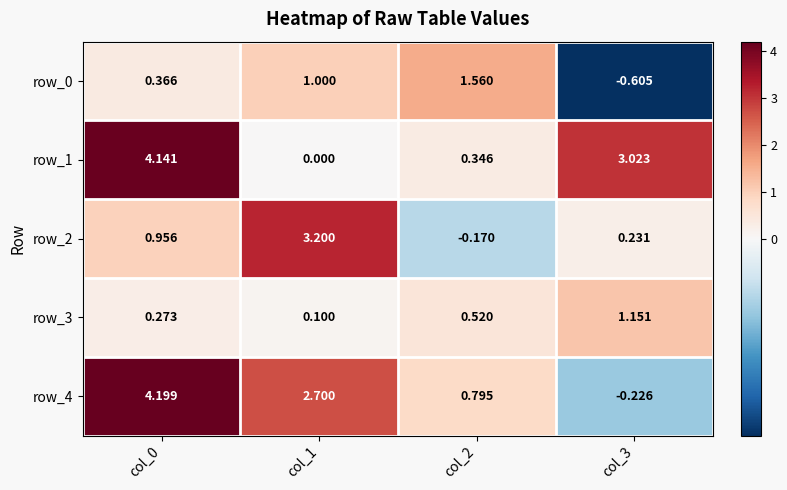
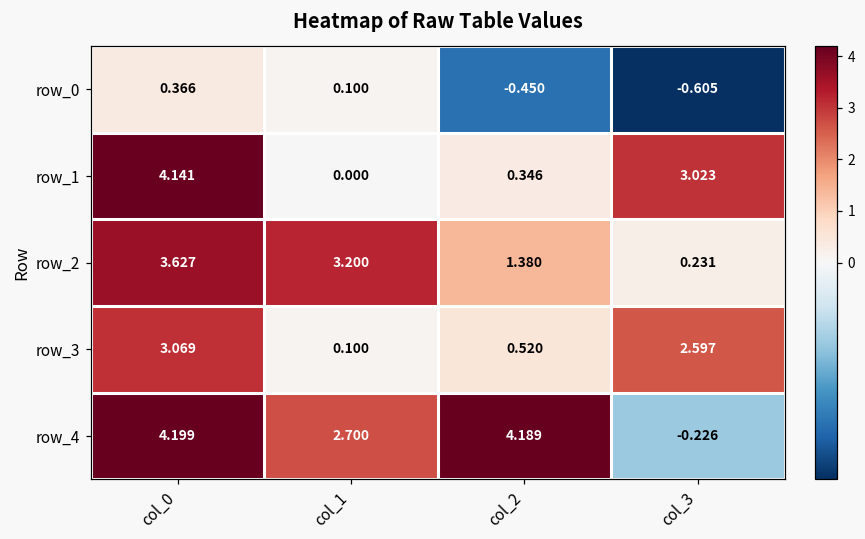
row_0, col_1: 1.000 -> 0.100
row_0, col_2: 1.560 -> -0.450
row_2, col_0: 0.956 -> 3.627
row_2, col_2: -0.170 -> 1.380
row_3, col_0: 0.273 -> 3.069
row_3, col_3: 1.151 -> 2.597
row_4, col_2: 0.795 -> 4.189
